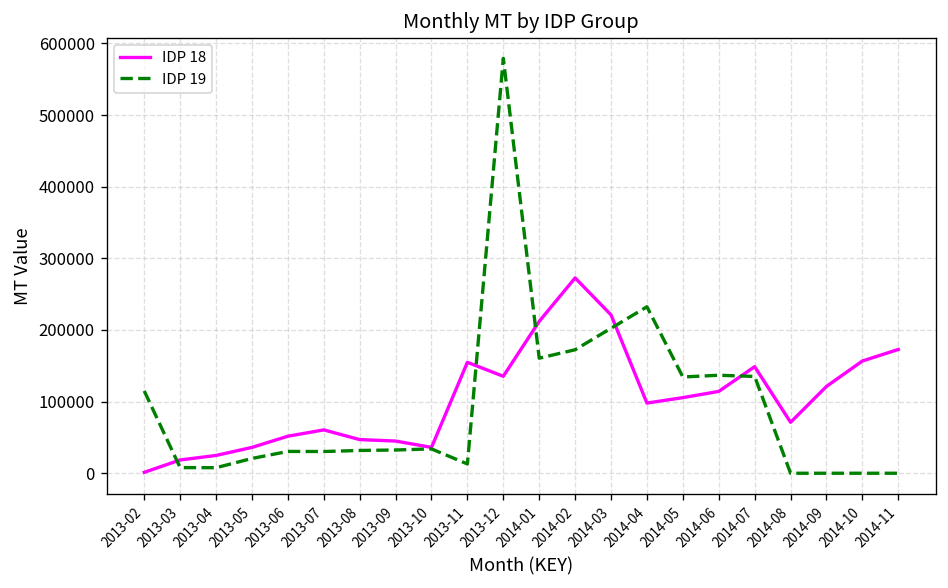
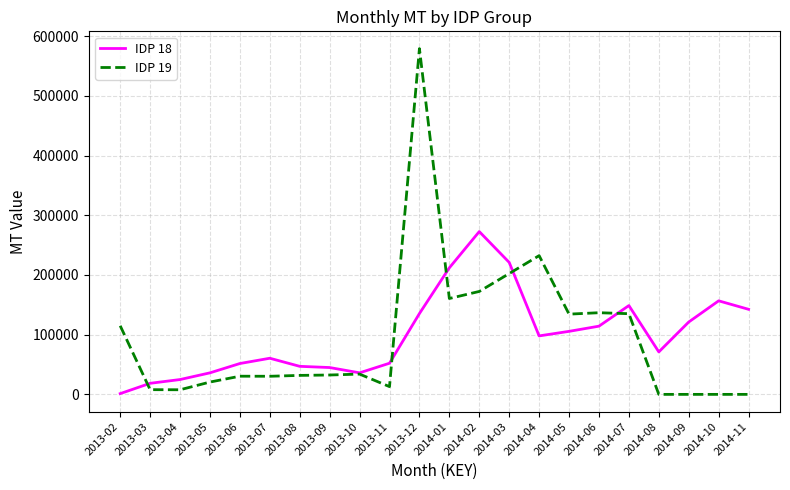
IDP 18, 2013-11: 150000 -> 50000
IDP 18, 2014-11: 170000 -> 140000
